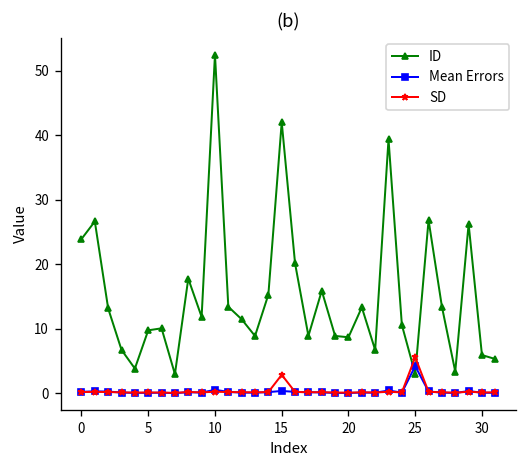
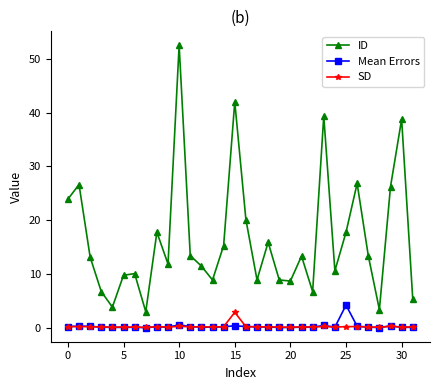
ID, 25: 3 -> 18
SD, 25: 6 -> 0
ID, 30: 6 -> 39
